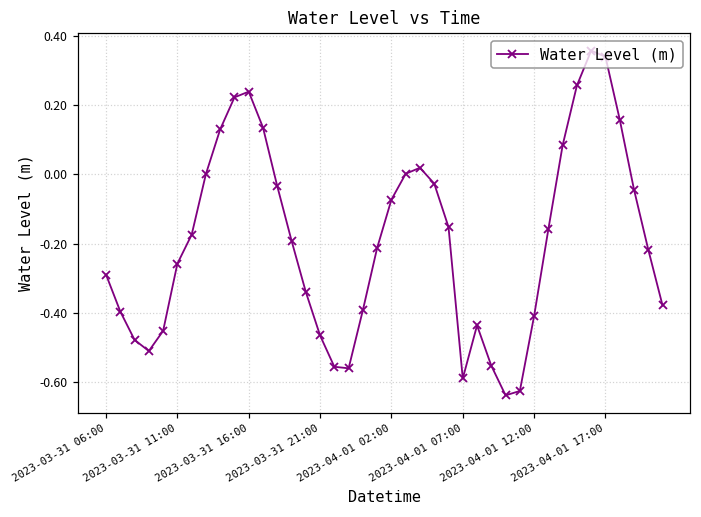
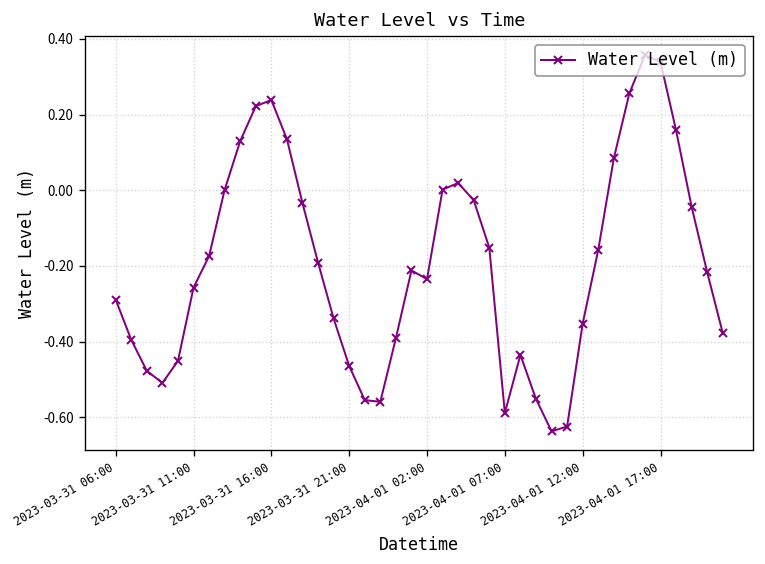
2023-04-01 02:00: -0.07 -> -0.24
2023-04-01 12:00: -0.41 -> -0.35
